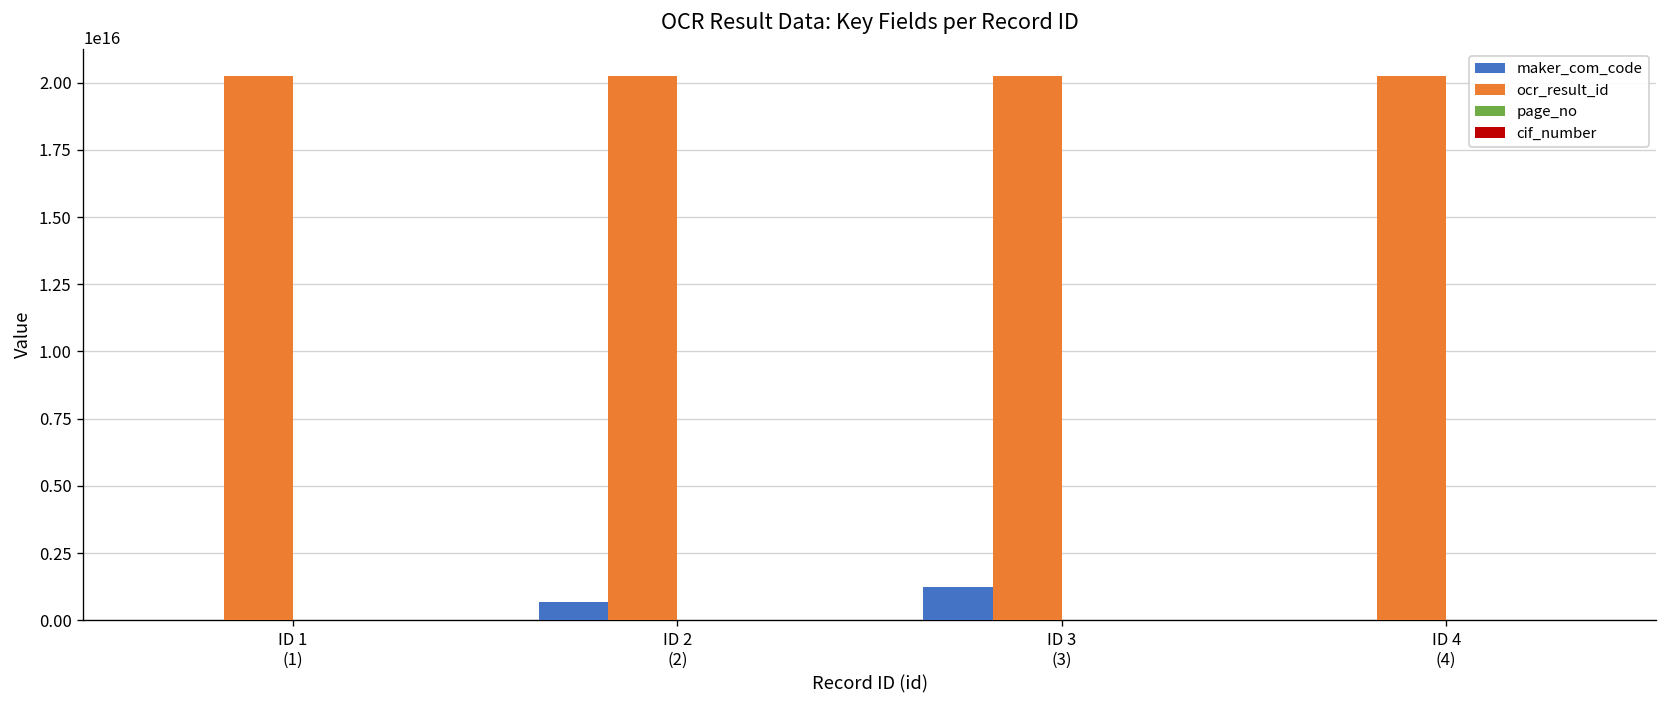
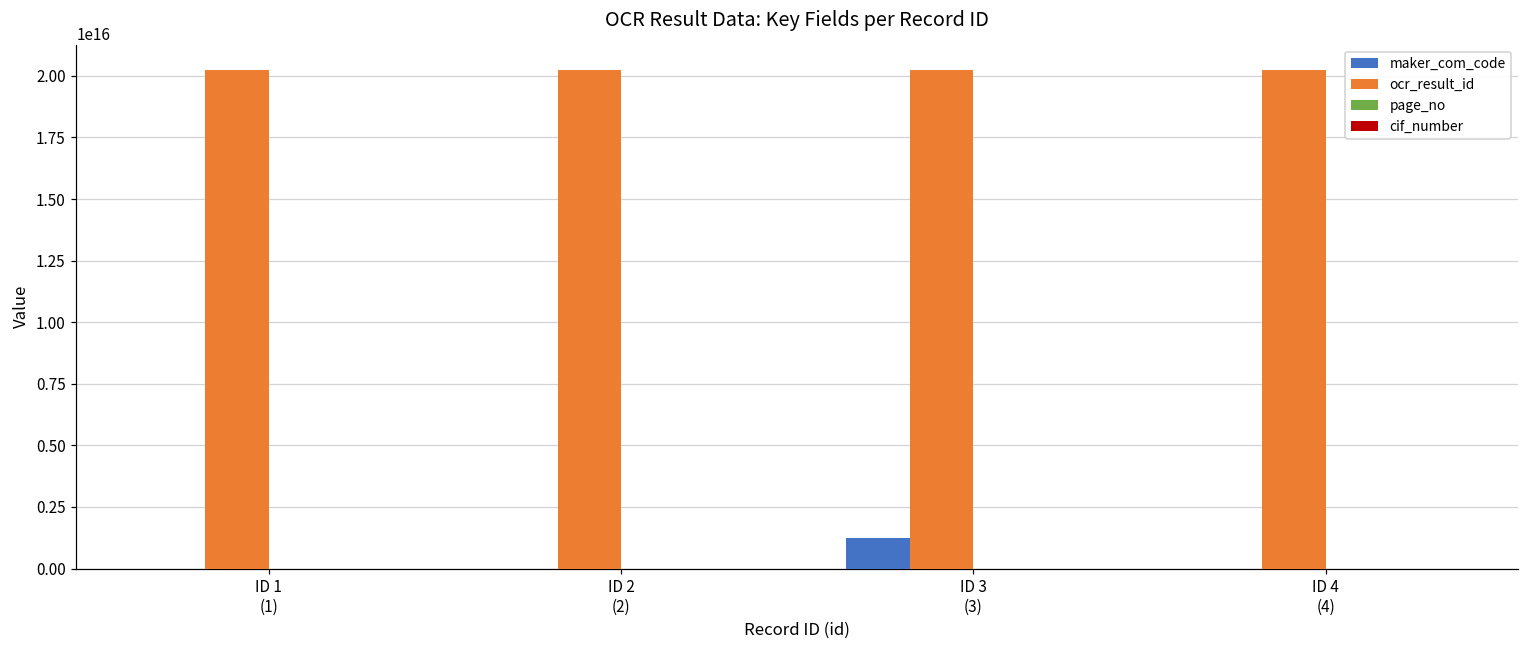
maker_com_code, ID 2 (2): 700000000000000 -> 0
